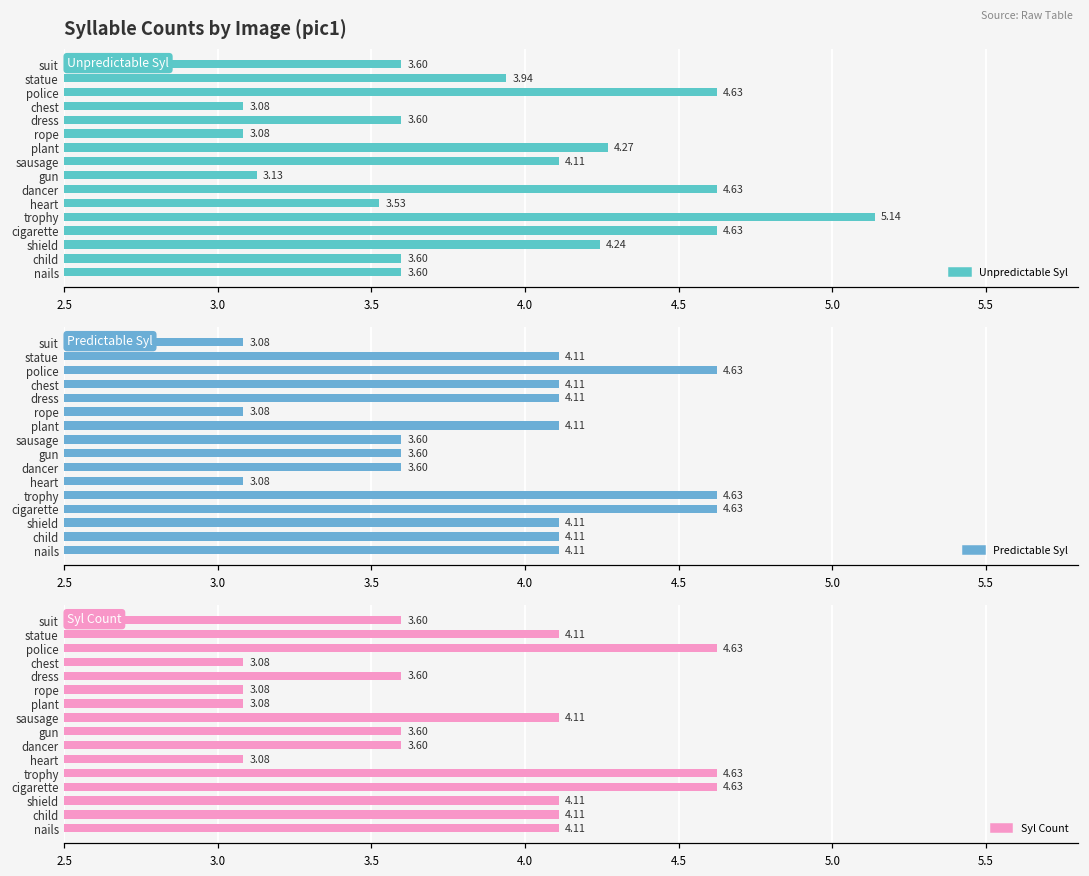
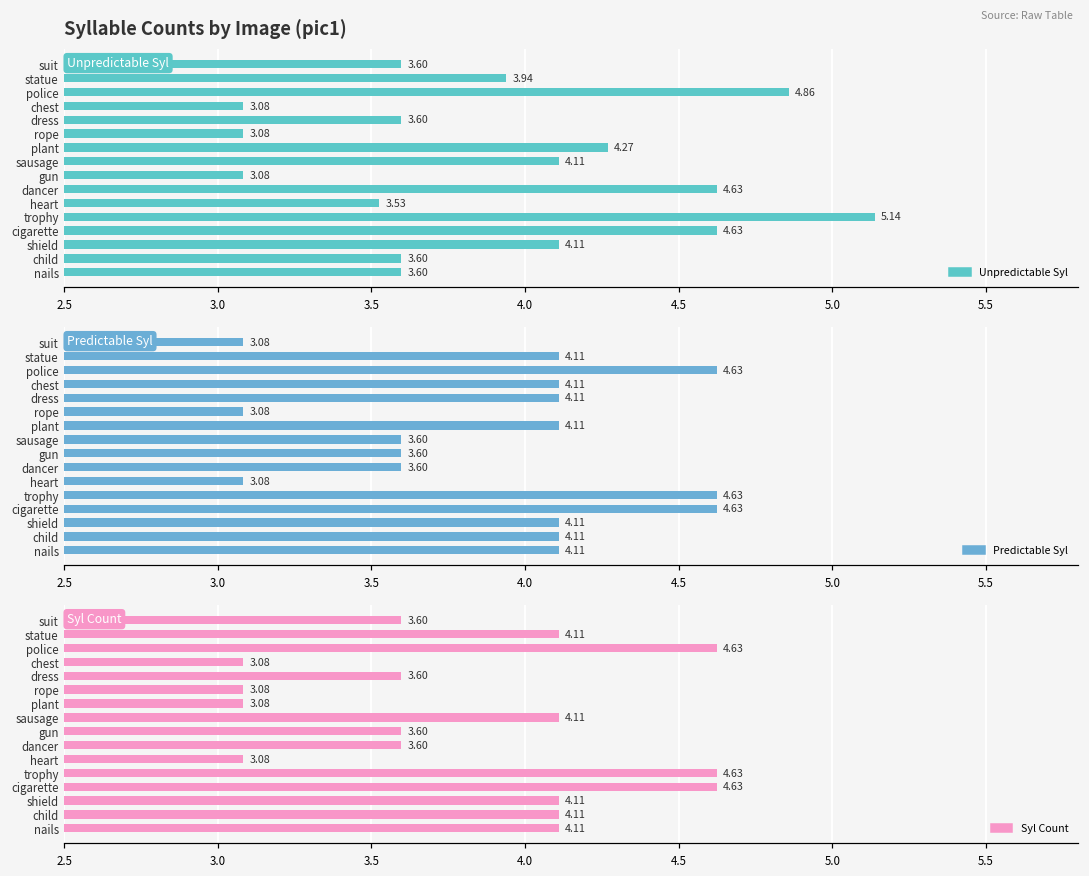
Syllable Counts by Image (pic1), police: 4.63 -> 4.86
Syllable Counts by Image (pic1), gun: 3.13 -> 3.08
Syllable Counts by Image (pic1), shield: 4.24 -> 4.11
